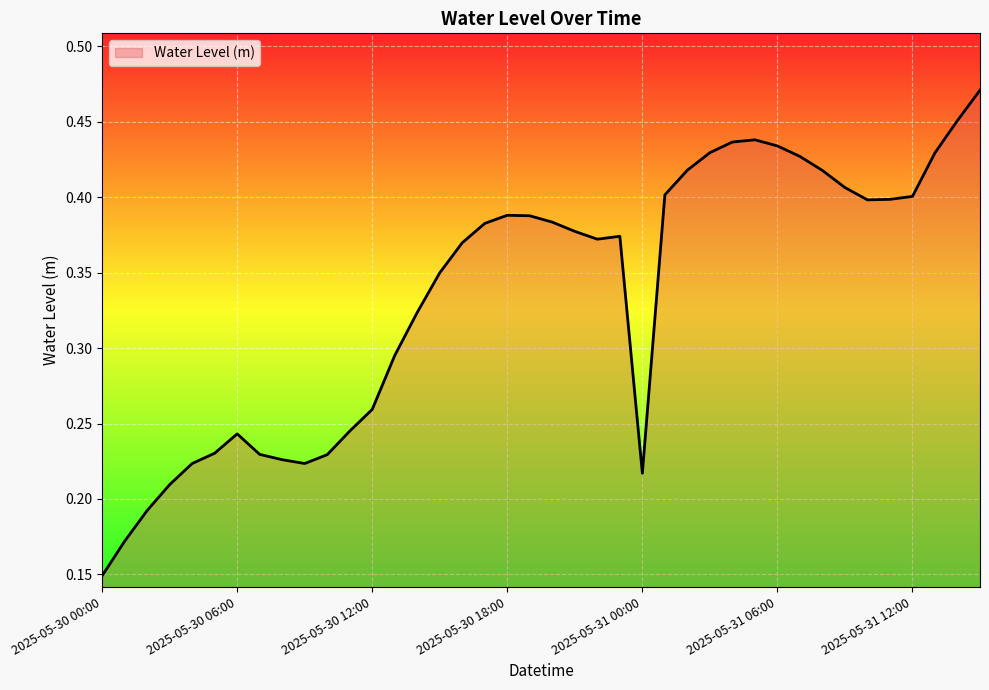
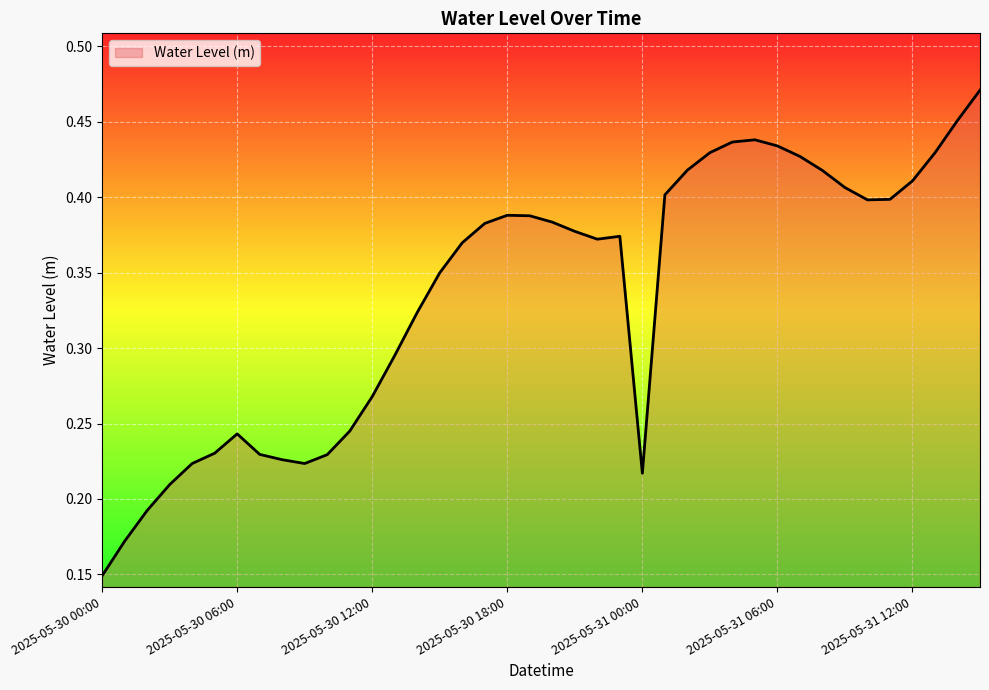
2025-05-30 12:00: 0.259 -> 0.268
2025-05-31 12:00: 0.401 -> 0.411
